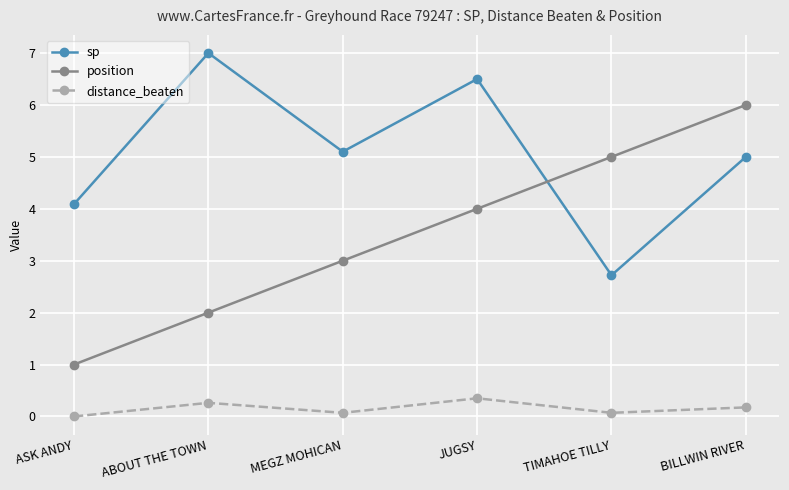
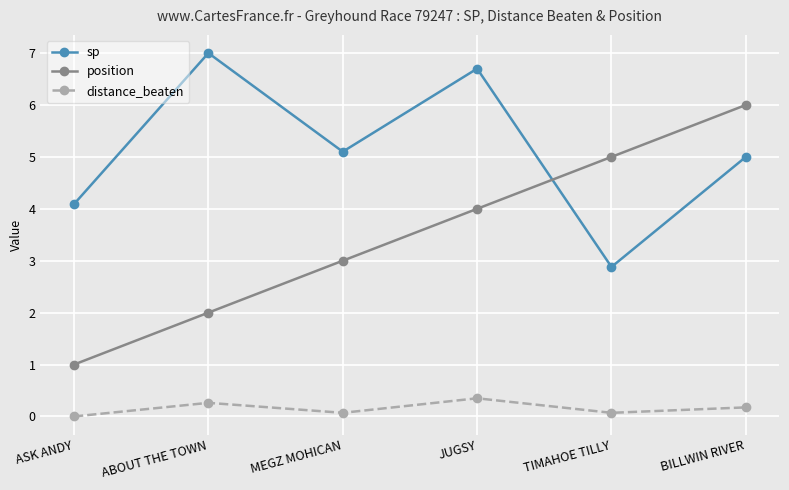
sp, JUGSY: 6.5 -> 6.7
sp, TIMAHOE TILLY: 2.7 -> 2.9
